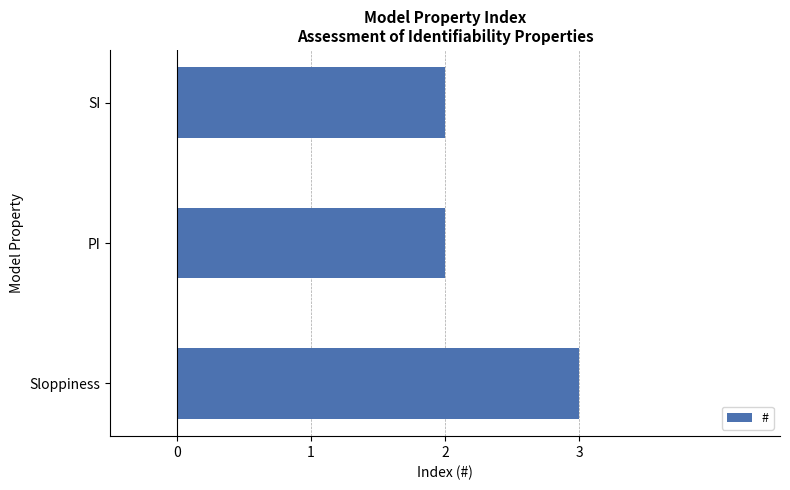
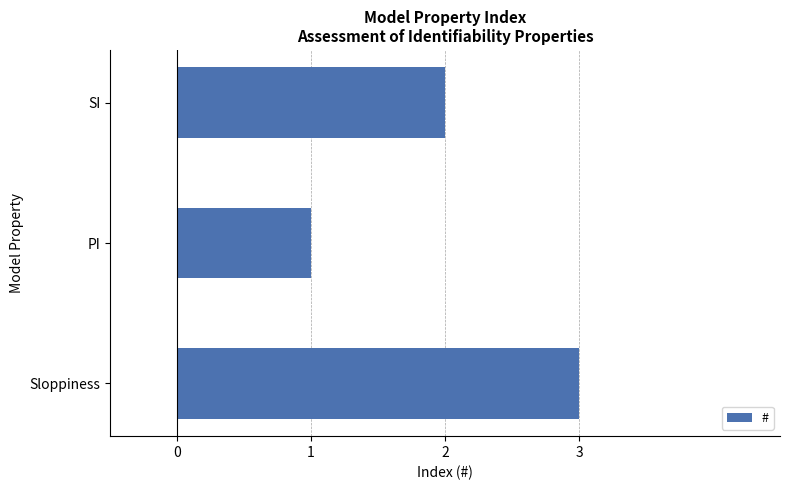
PI: 2 -> 1
